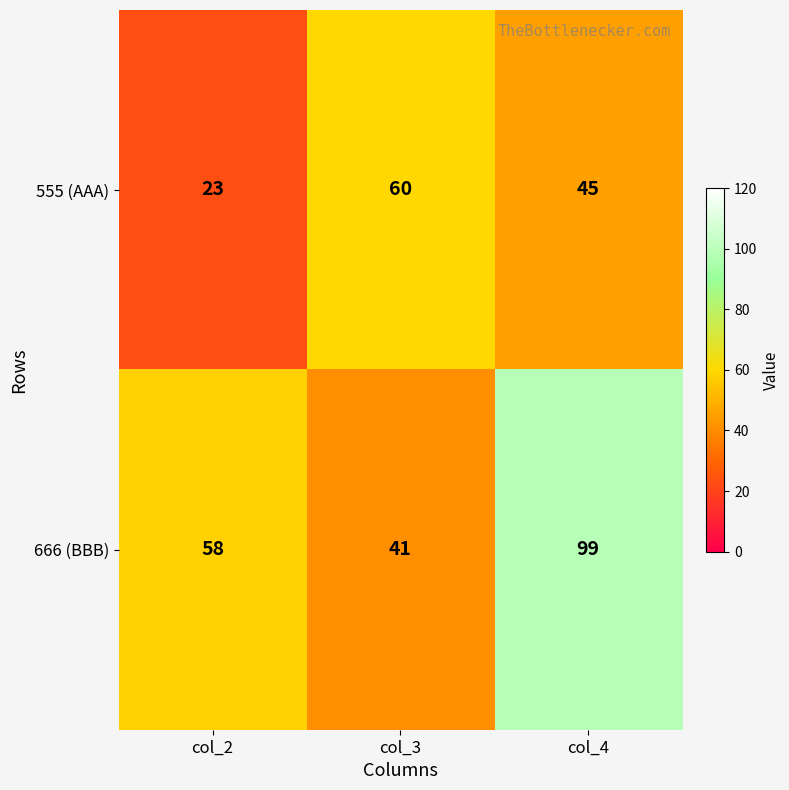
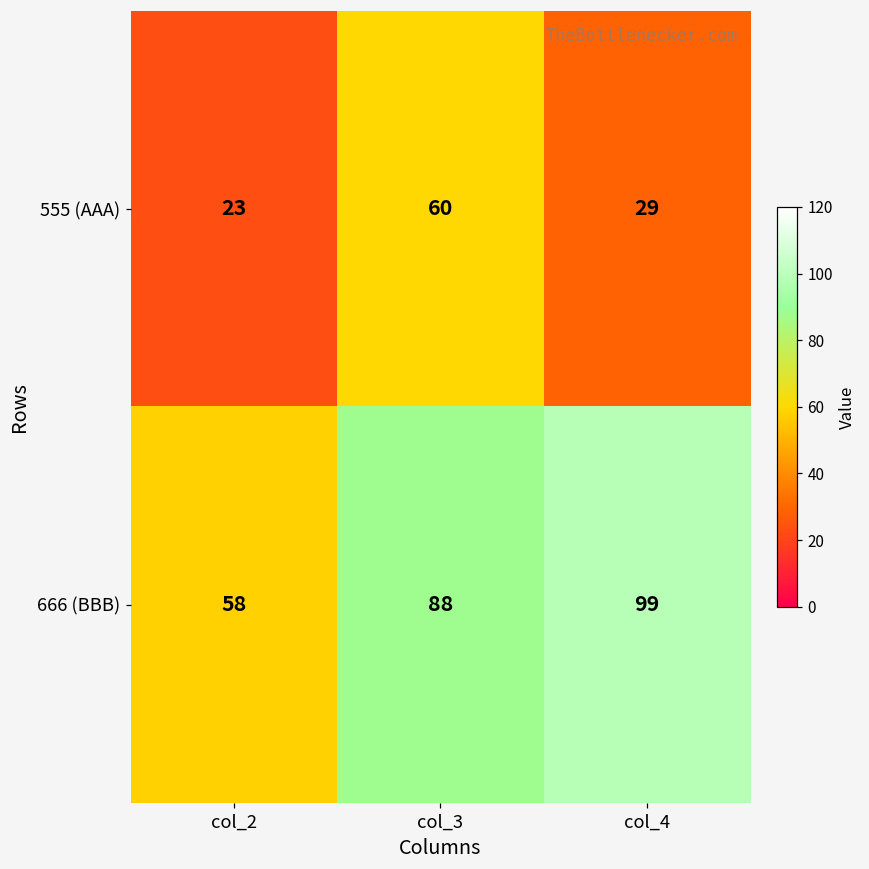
555 (AAA), col_4: 45 -> 29
666 (BBB), col_3: 41 -> 88
